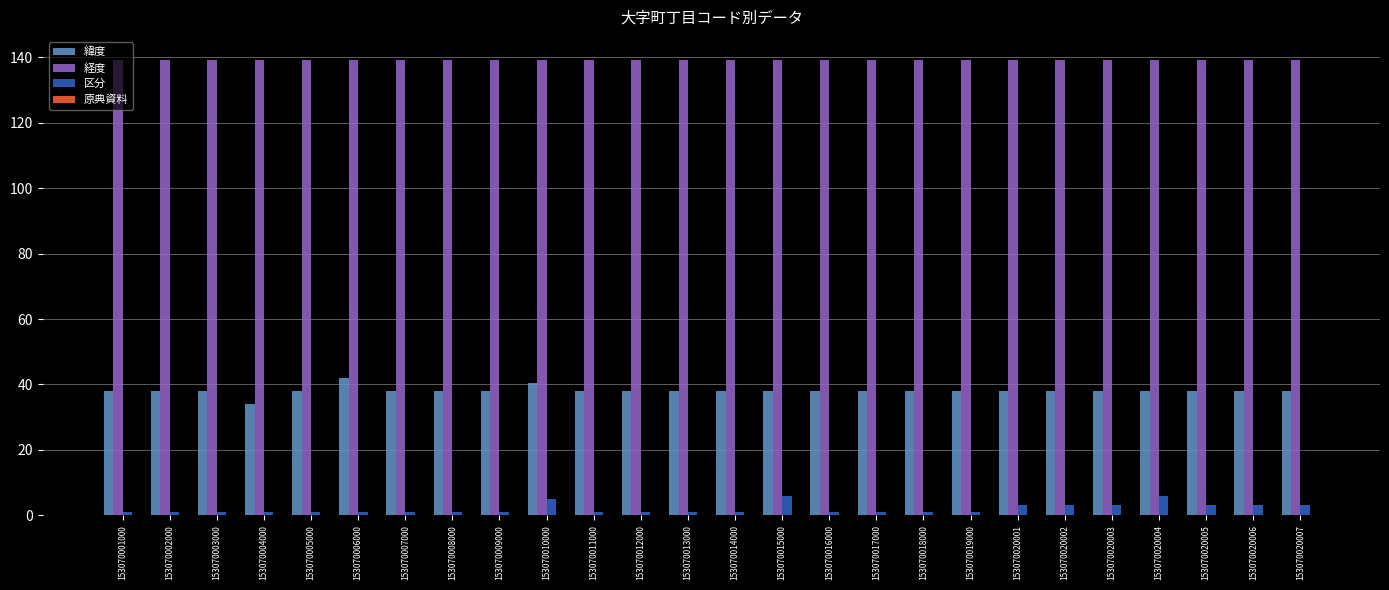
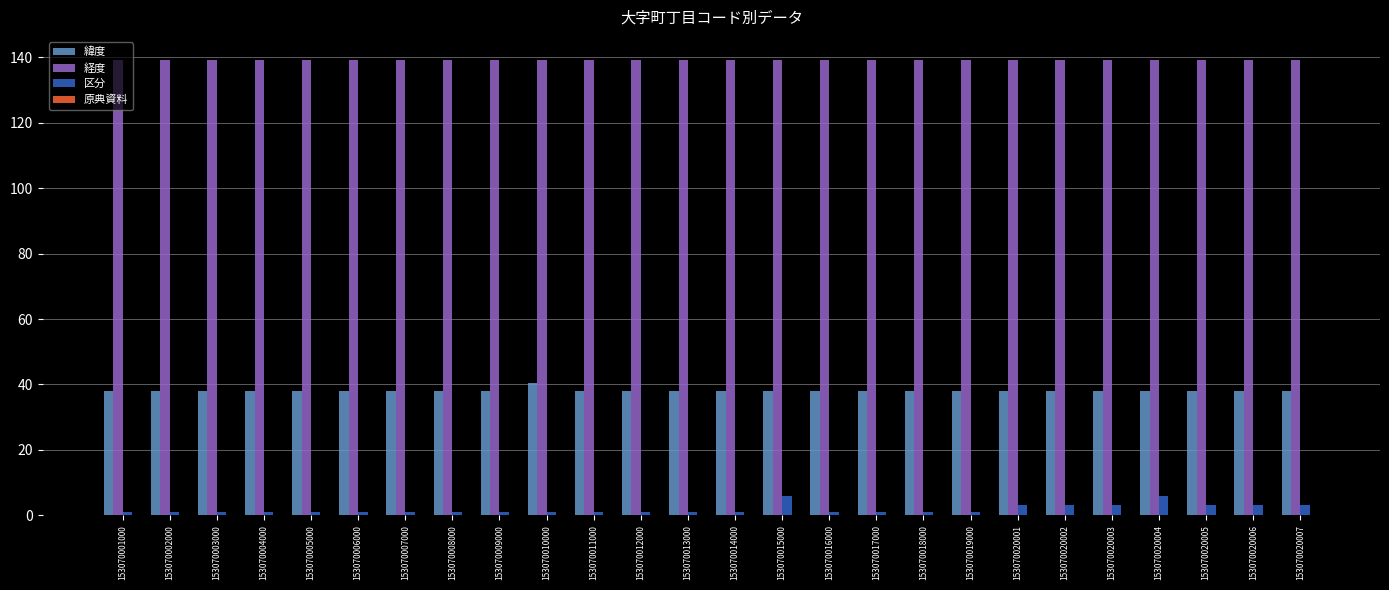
緯度, 153070004000: 34 -> 38
緯度, 153070006000: 42 -> 38
区分, 153070010000: 5 -> 1
